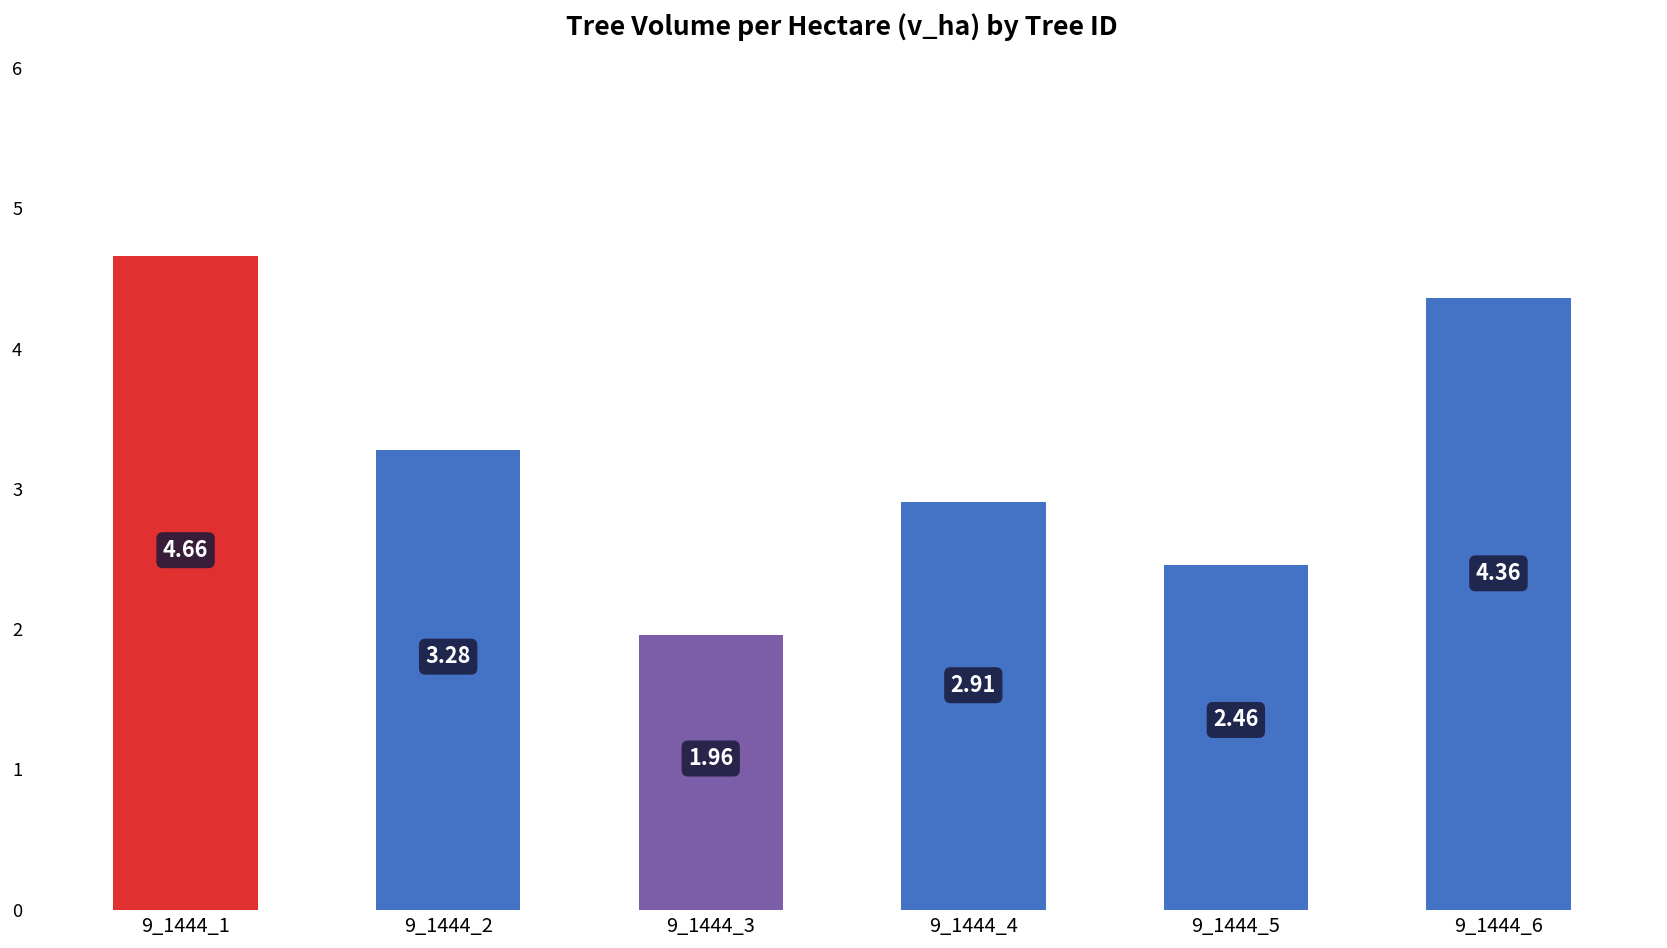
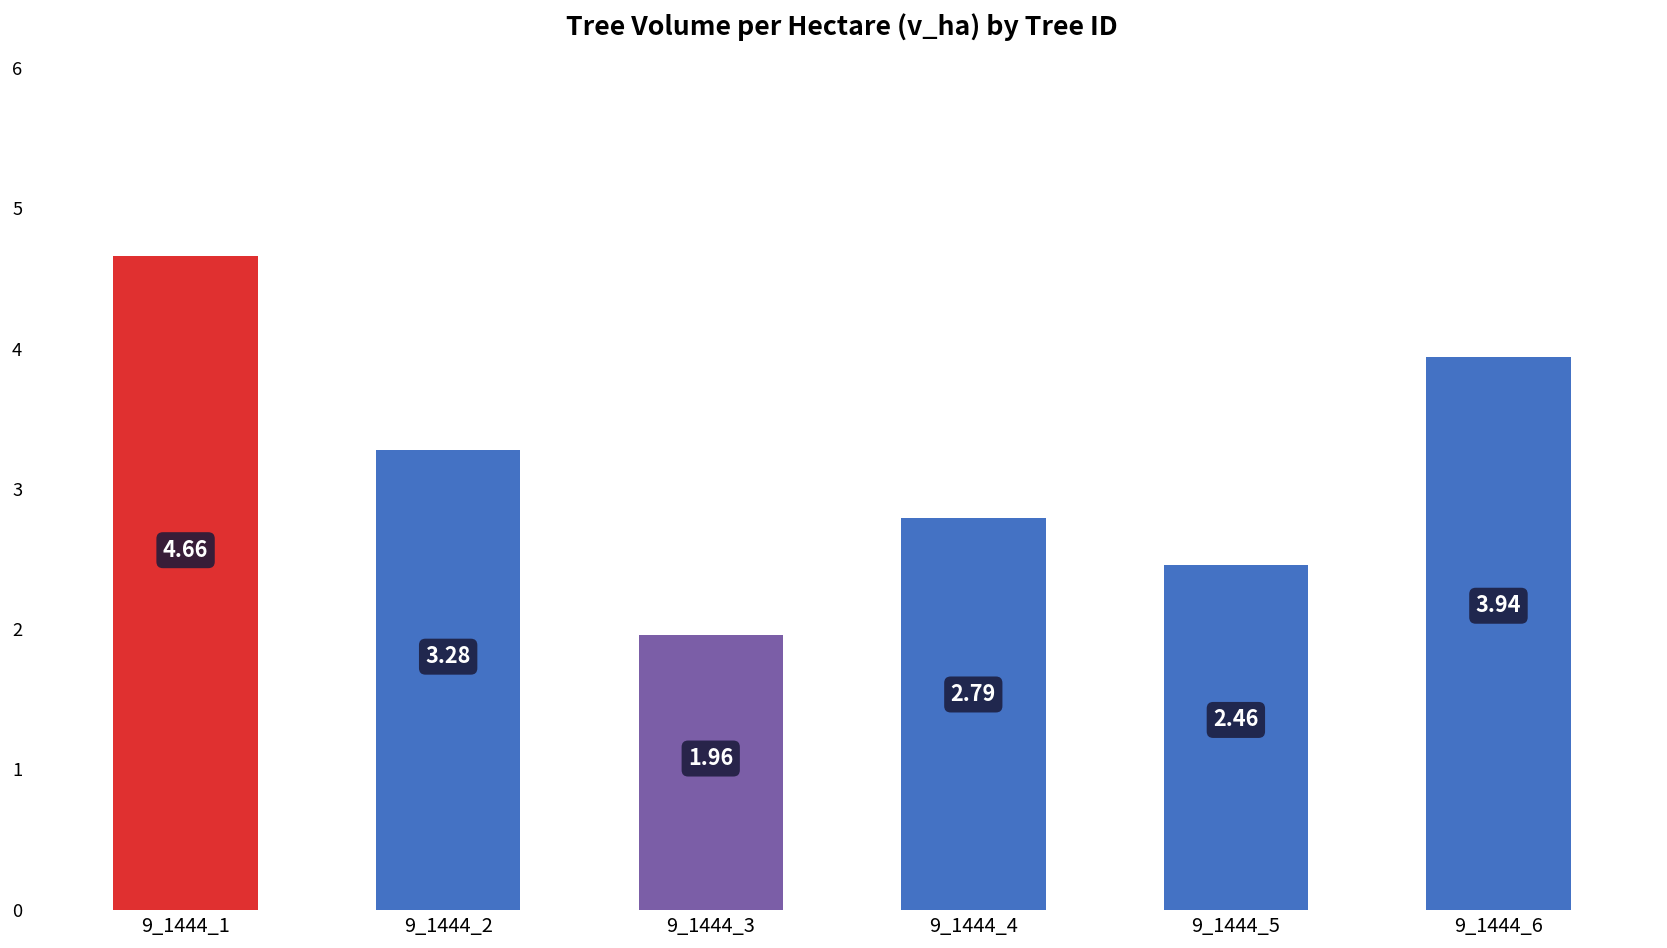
9_1444_4: 2.91 -> 2.79
9_1444_6: 4.36 -> 3.94
